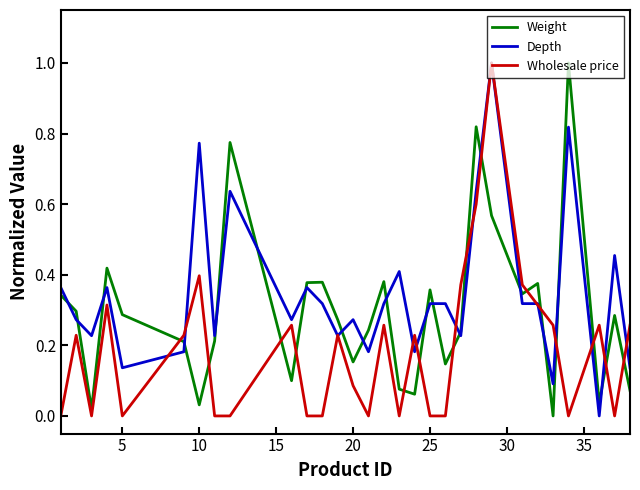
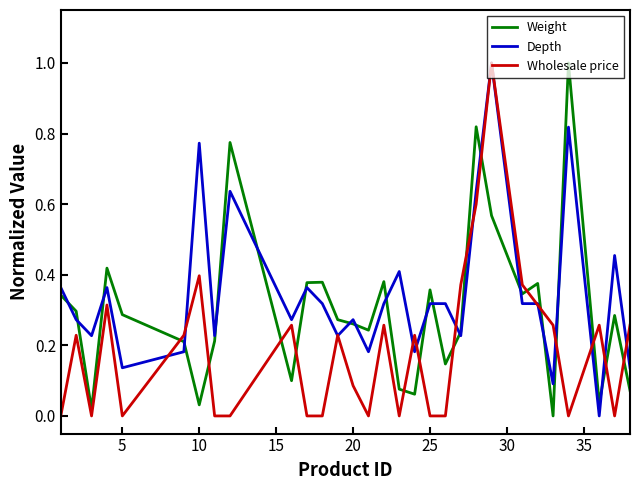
Weight, 20: 0.15 -> 0.26
